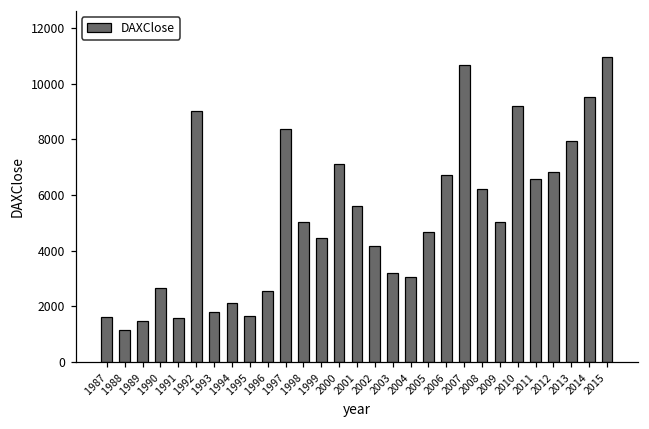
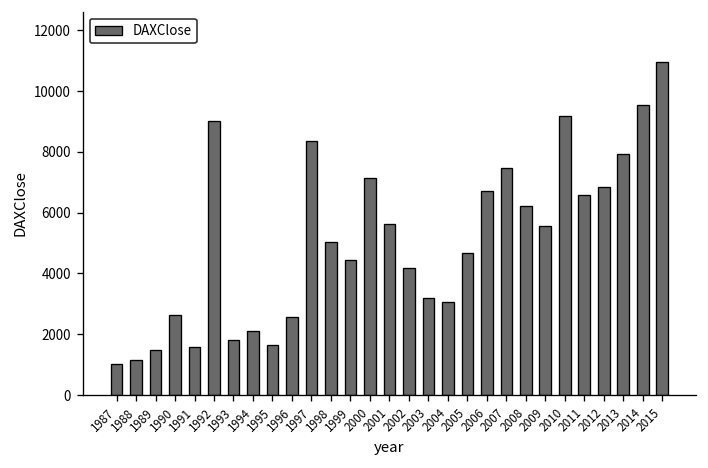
1987: 1600 -> 1000
2007: 10700 -> 7500
2009: 5000 -> 5500
